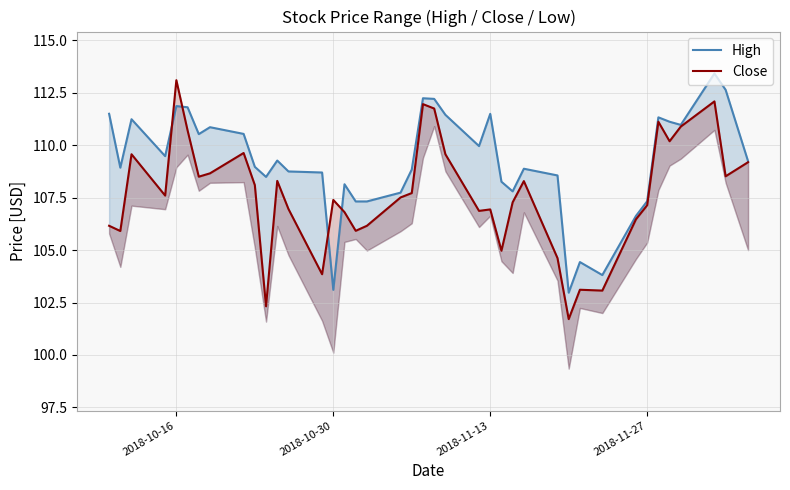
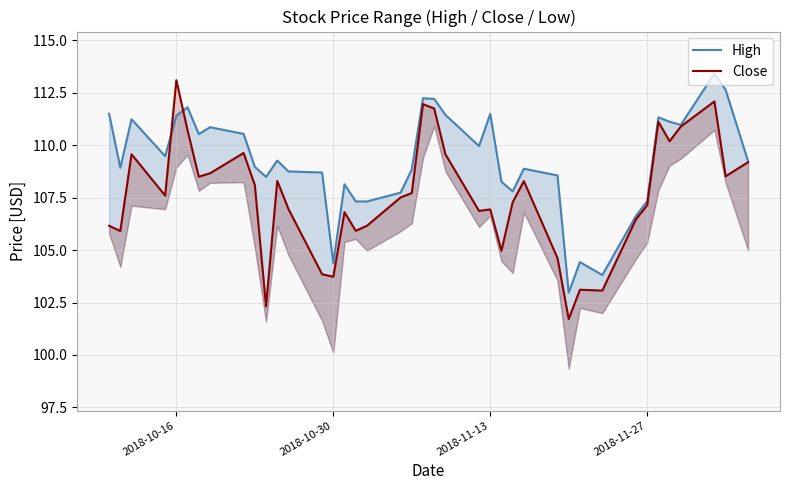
High, 2018-10-16: 111.9 -> 111.4
High, 2018-10-30: 103.1 -> 104.4
Close, 2018-10-30: 107.4 -> 103.7
